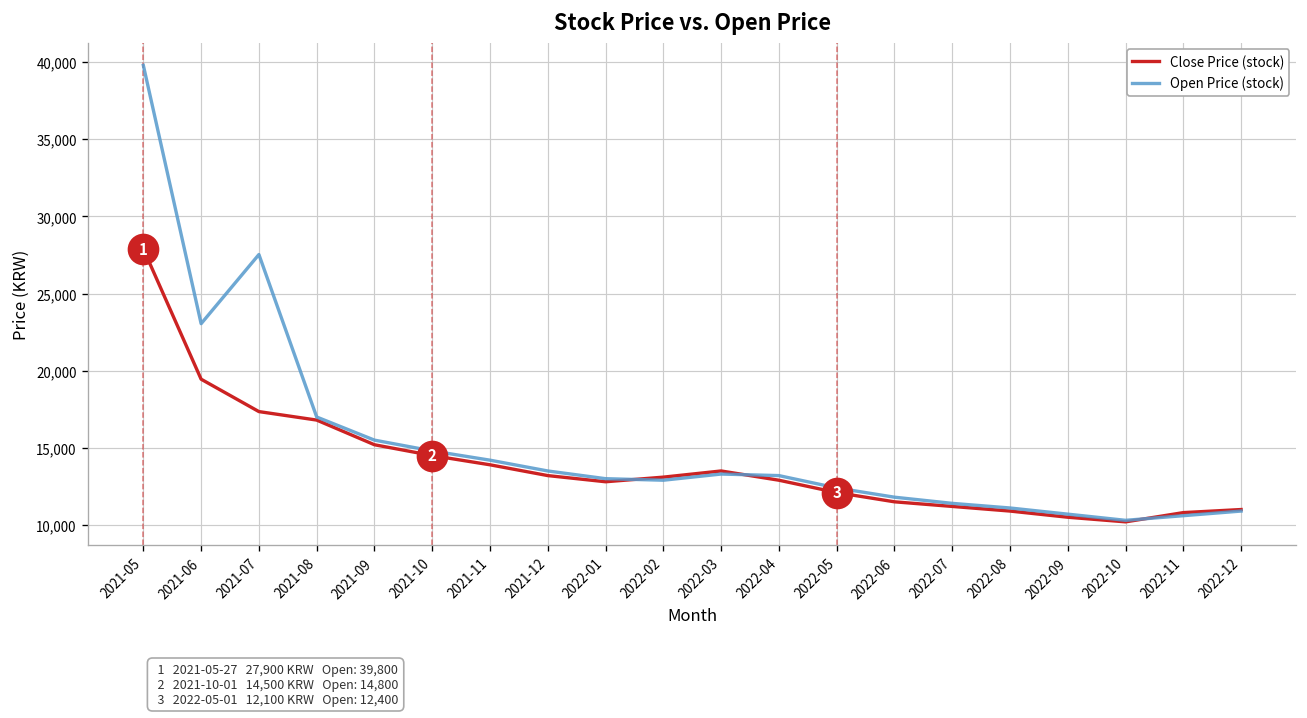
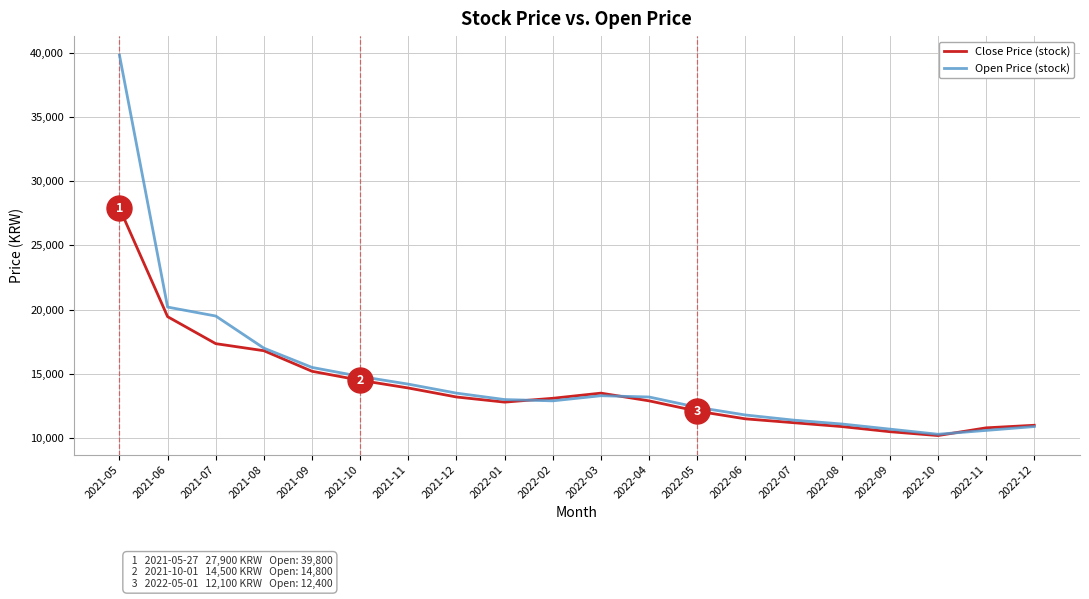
Open Price (stock), 2021-06: 23,100 -> 20,200
Open Price (stock), 2021-07: 27,500 -> 19,500
